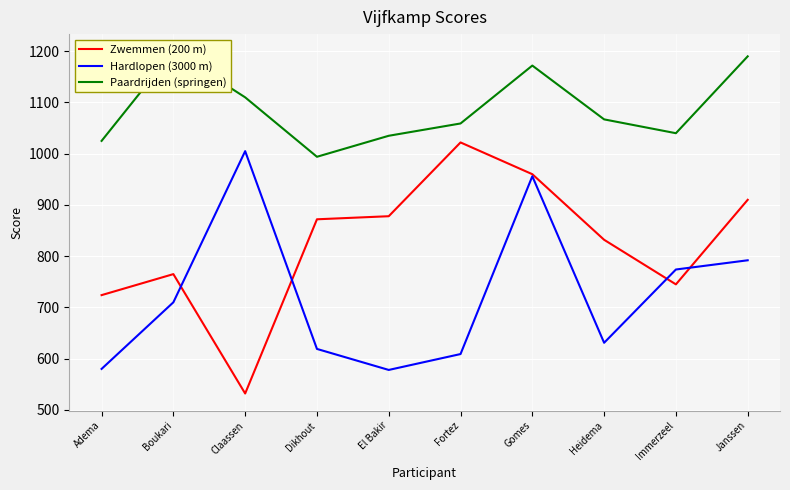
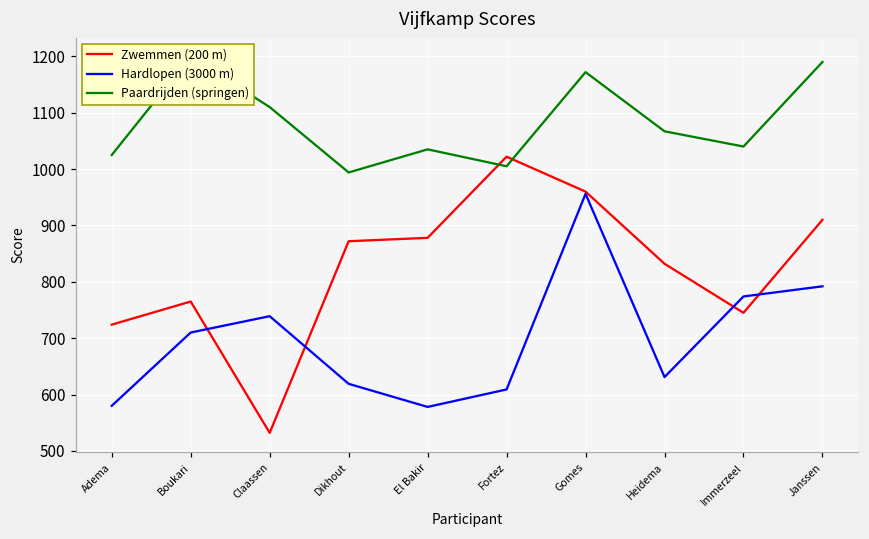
Hardlopen (3000 m), Claassen: 1010 -> 740
Paardrijden (springen), Fortez: 1060 -> 1010
